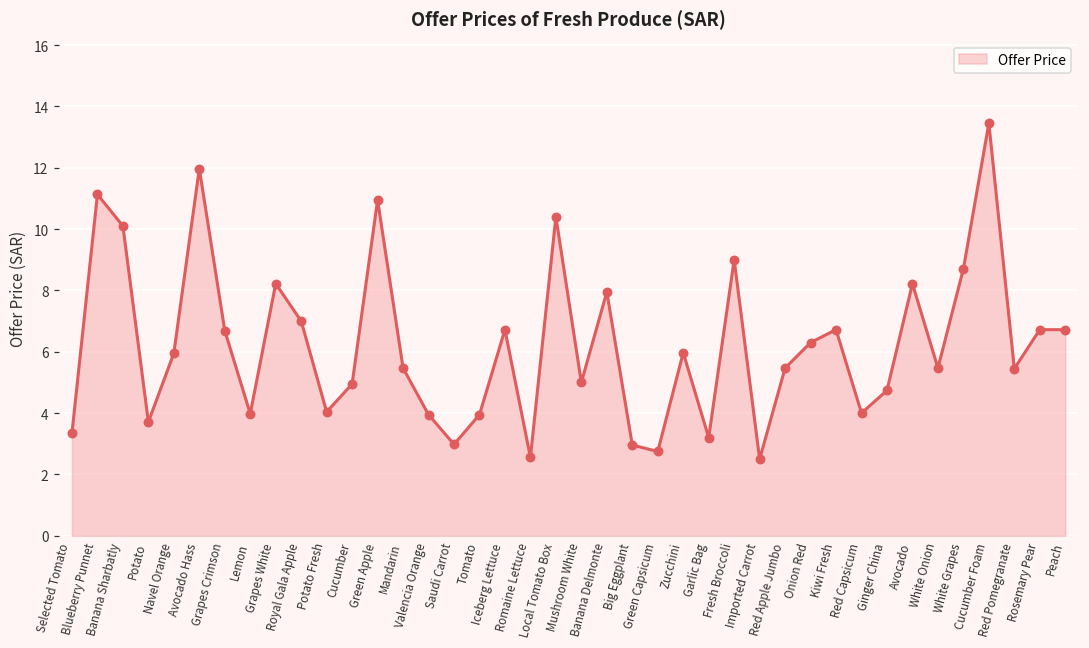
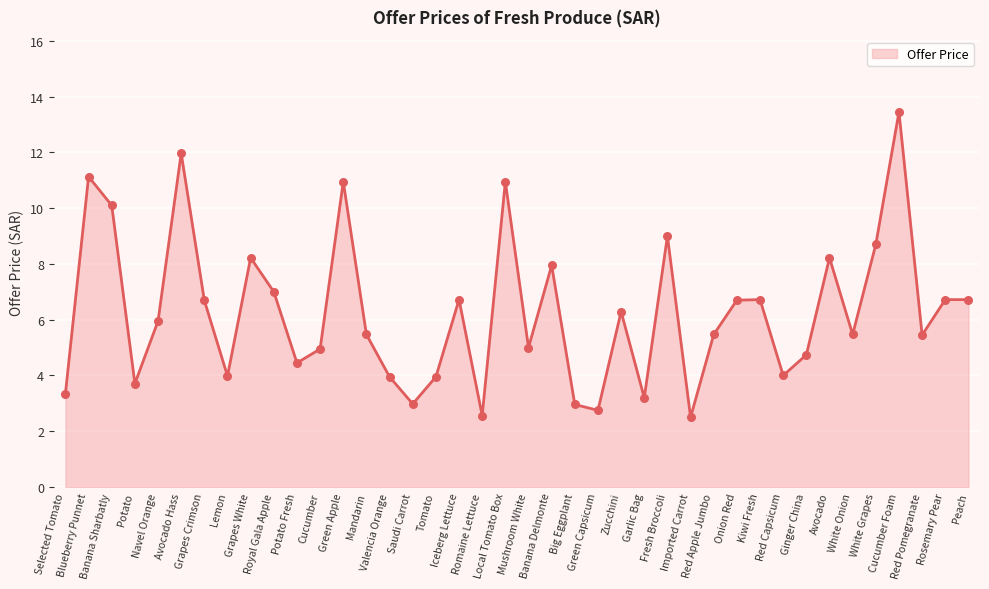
Potato Fresh: 4.0 -> 4.5
Local Tomato Box: 10.4 -> 11.0
Zucchini: 6.0 -> 6.3
Onion Red: 6.3 -> 6.7
